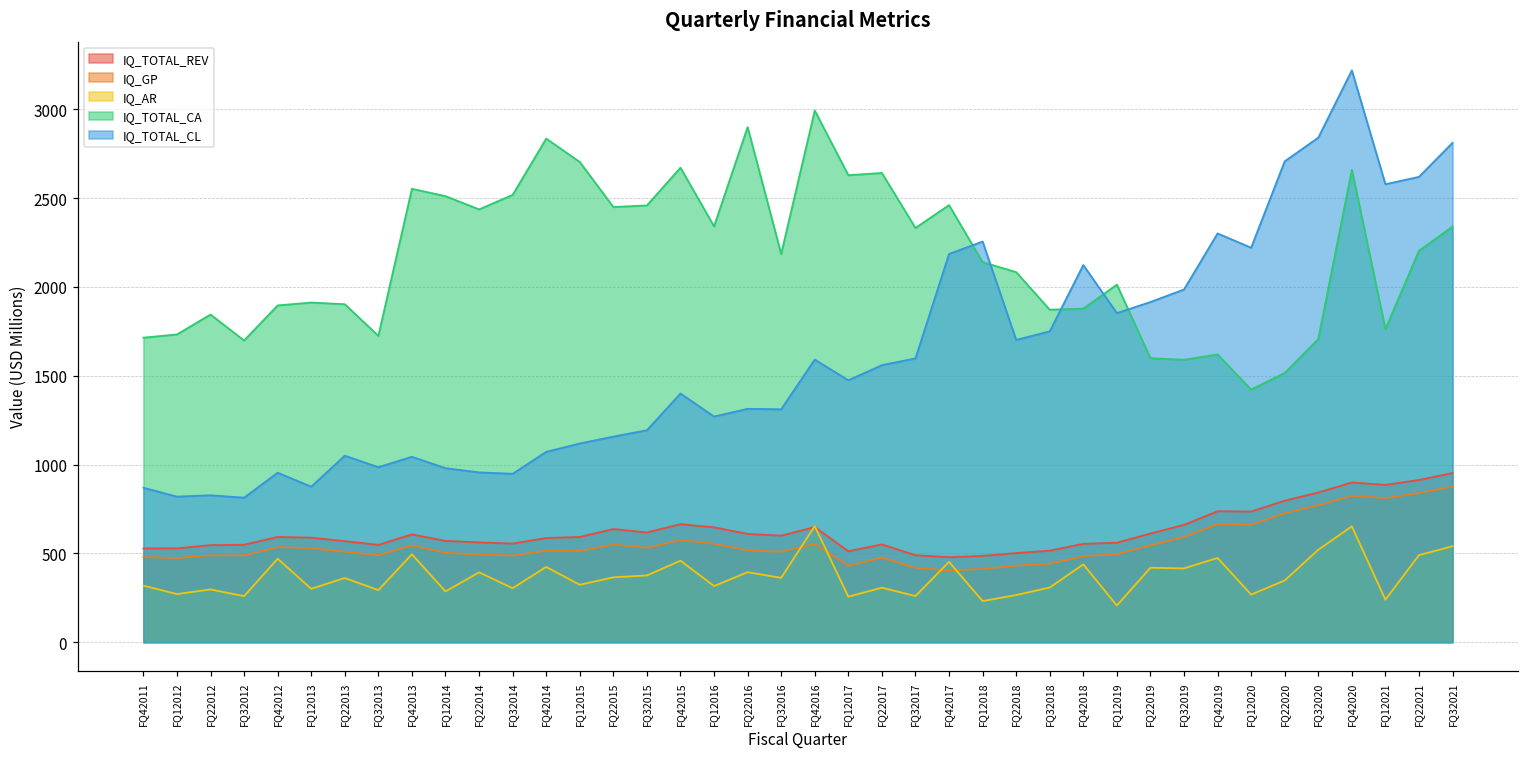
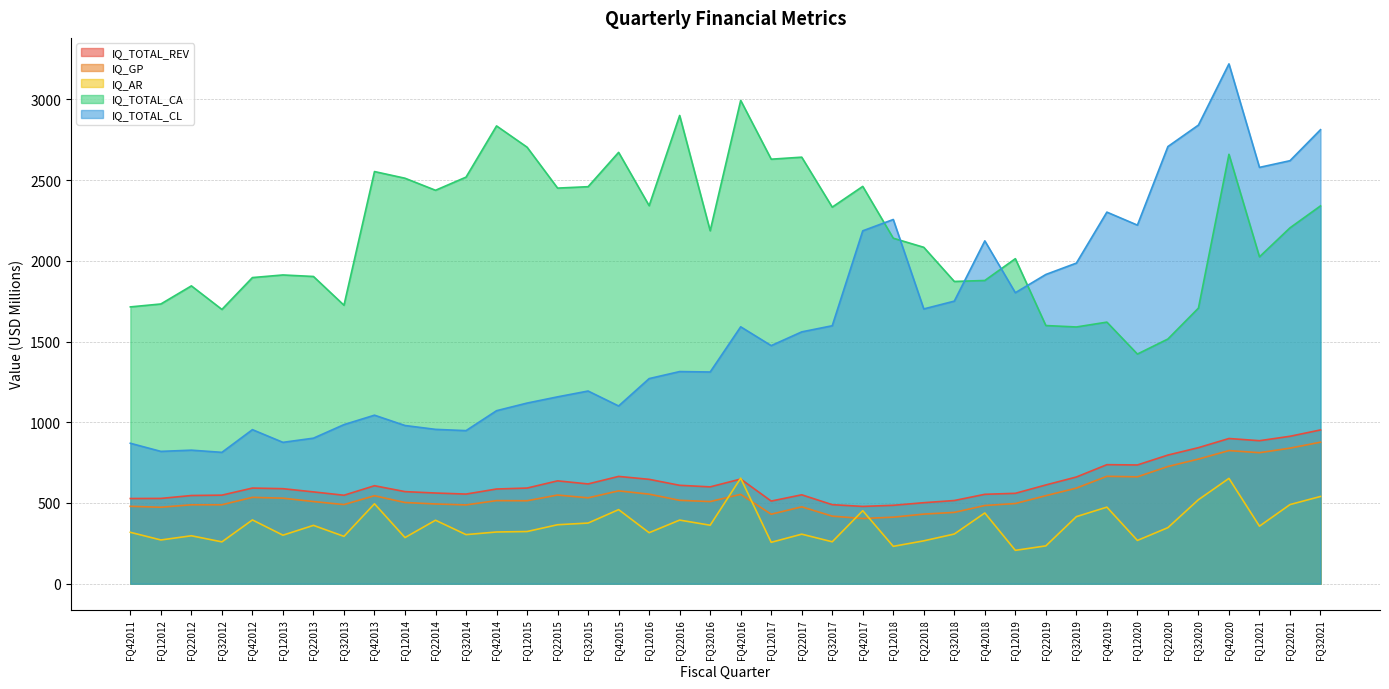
IQ_AR, FQ42012: 470 -> 400
IQ_TOTAL_CL, FQ22013: 1050 -> 900
IQ_AR, FQ42014: 420 -> 320
IQ_TOTAL_CL, FQ42015: 1400 -> 1100
IQ_TOTAL_CL, FQ12019: 1850 -> 1800
IQ_AR, FQ22019: 420 -> 230
IQ_AR, FQ12021: 240 -> 360
IQ_TOTAL_CA, FQ12021: 1760 -> 2020
